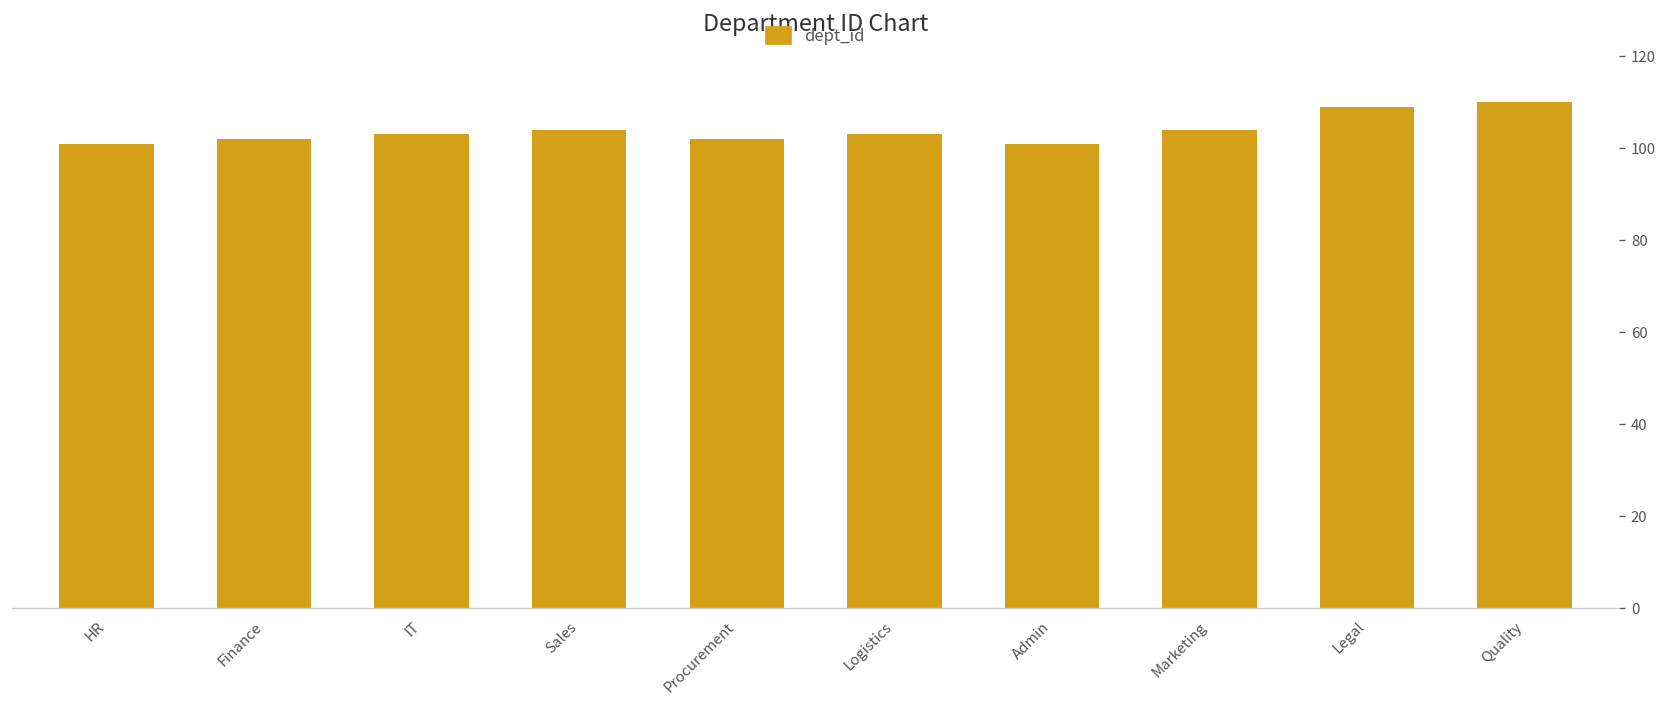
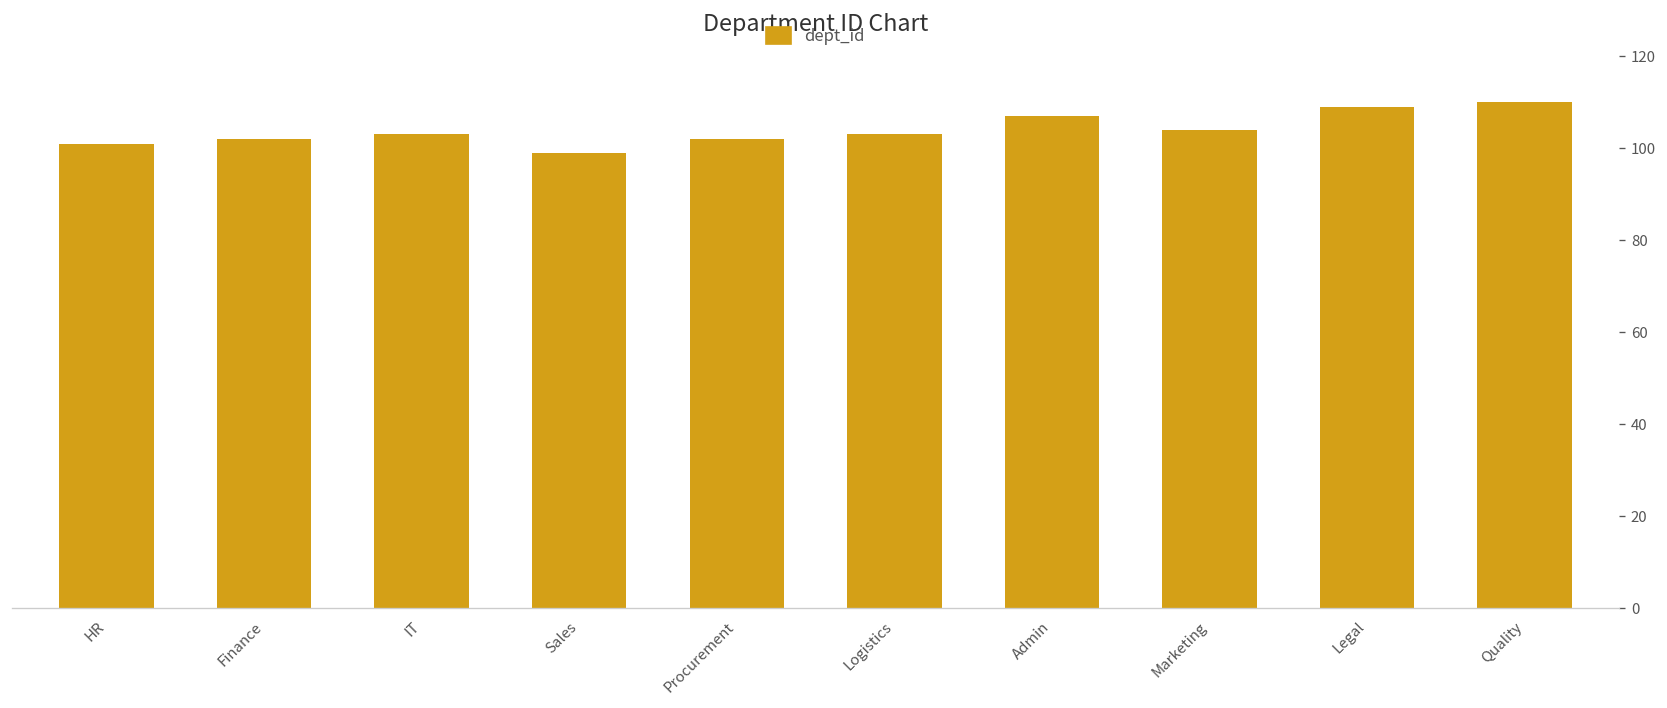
Sales: 104 -> 99
Admin: 101 -> 107
